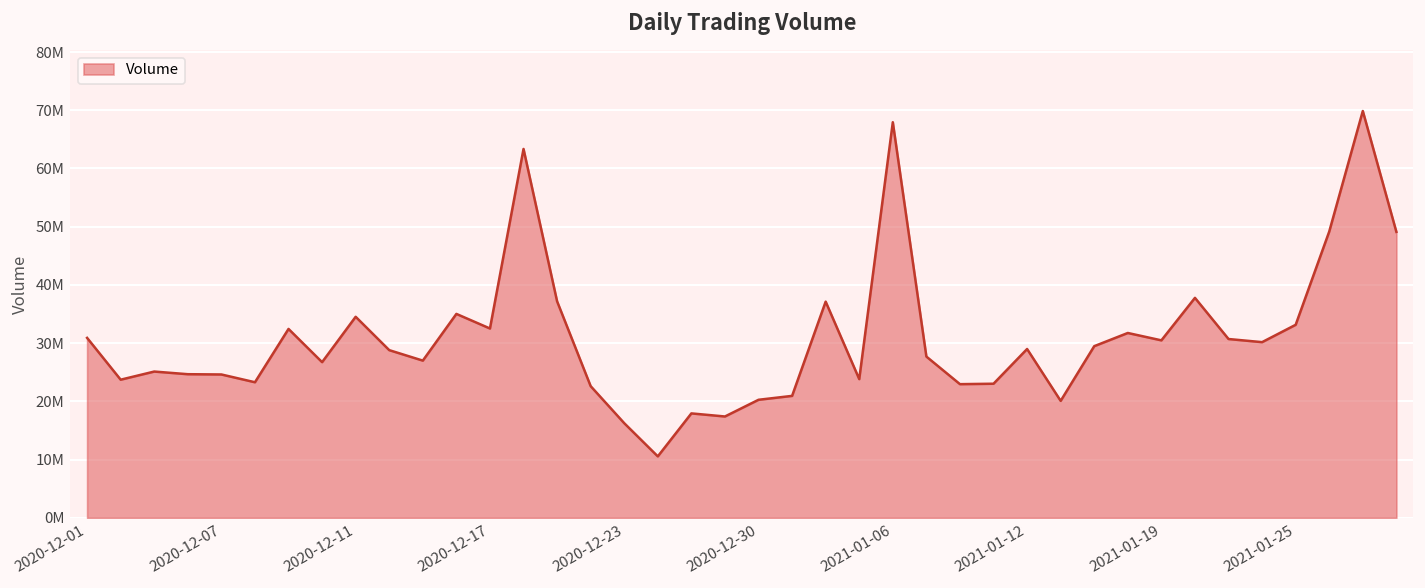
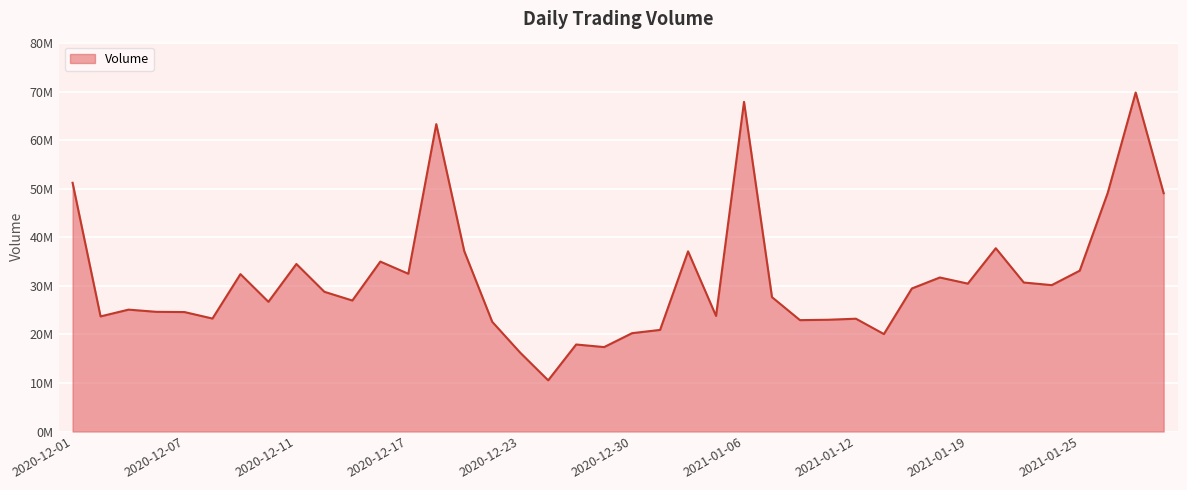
2020-12-01: 31000000 -> 51000000
2021-01-12: 29000000 -> 23000000
